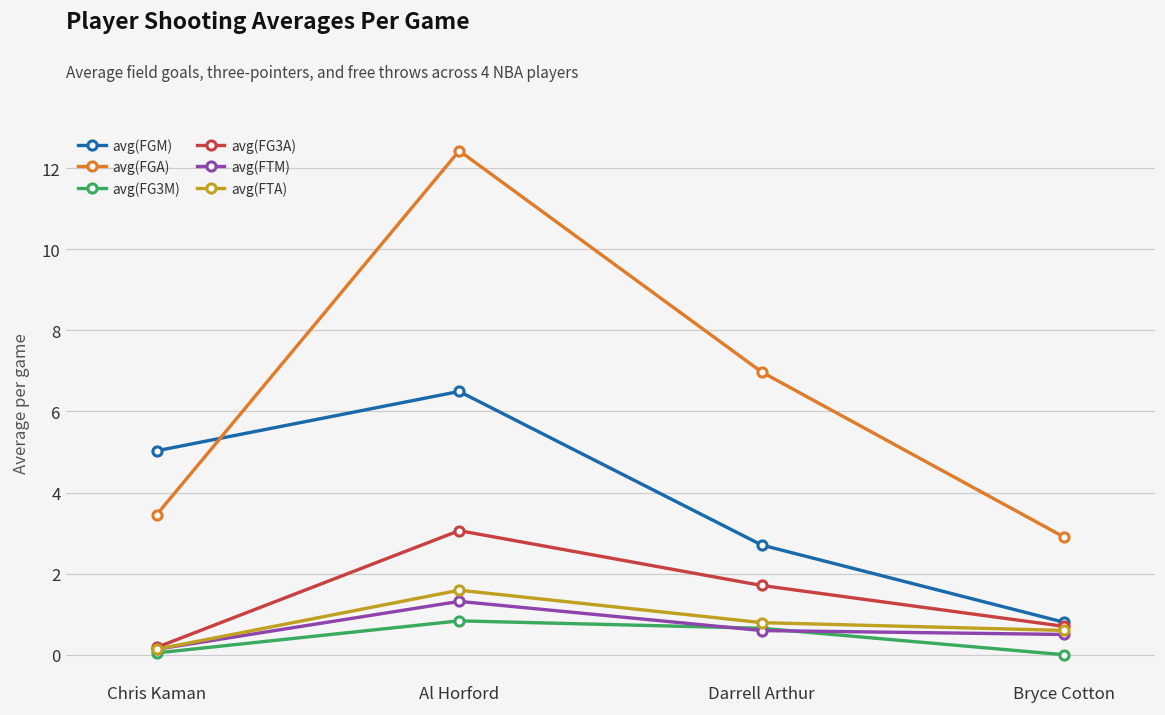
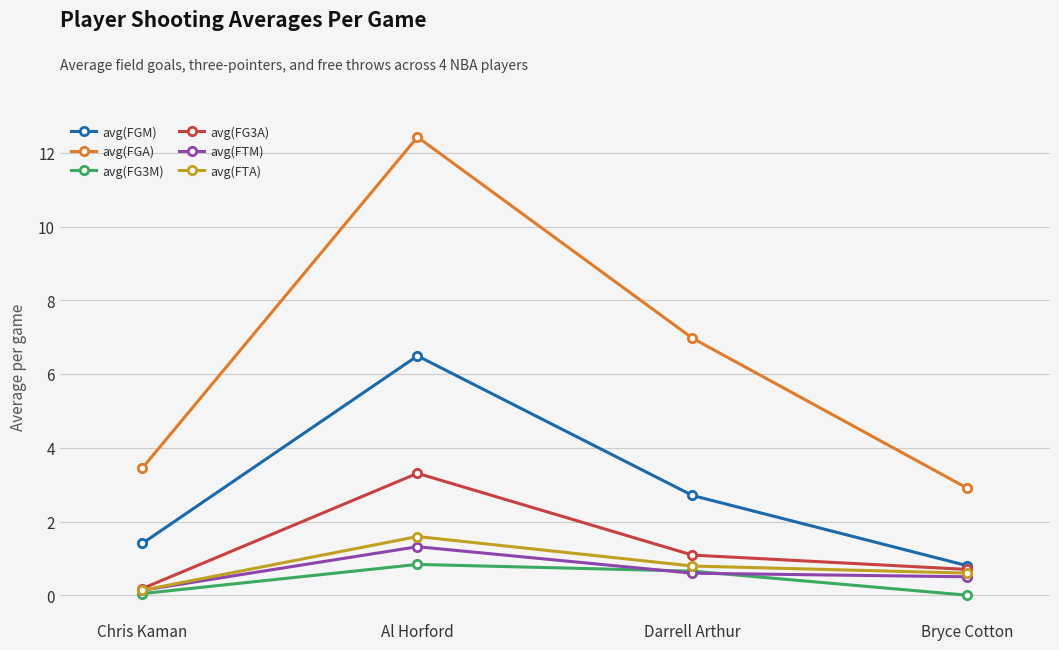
avg(FGM), Chris Kaman: 5.0 -> 1.4
avg(FG3A), Al Horford: 3.1 -> 3.3
avg(FG3A), Darrell Arthur: 1.7 -> 1.1
